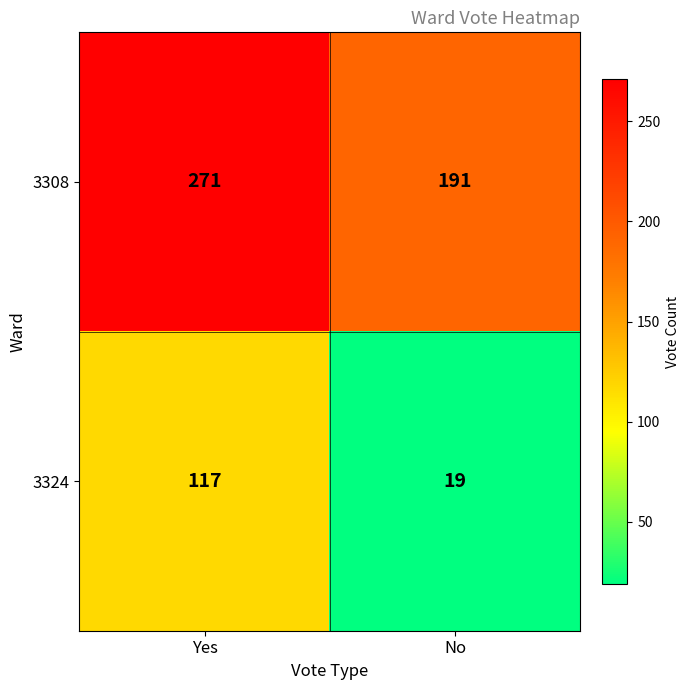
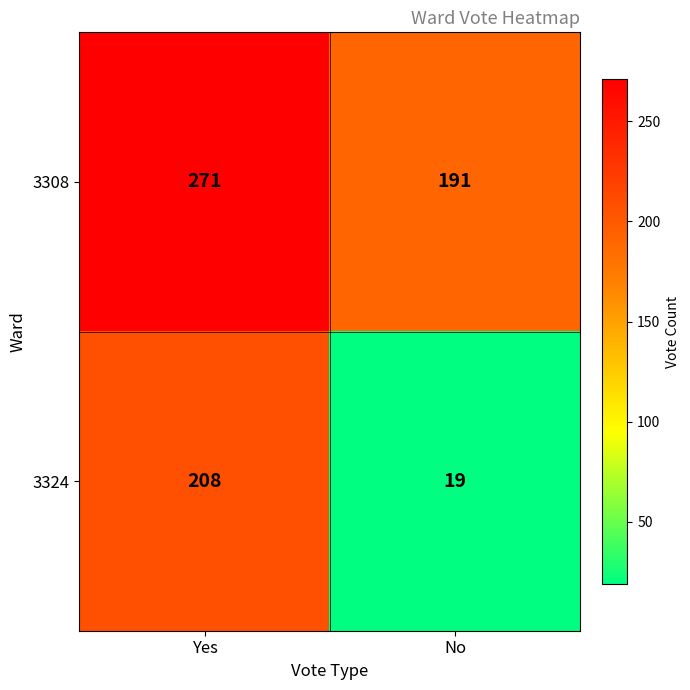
3324, Yes: 117 -> 208
